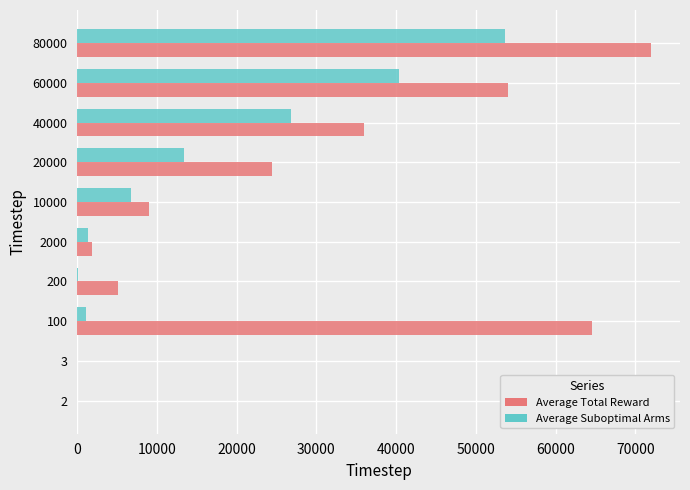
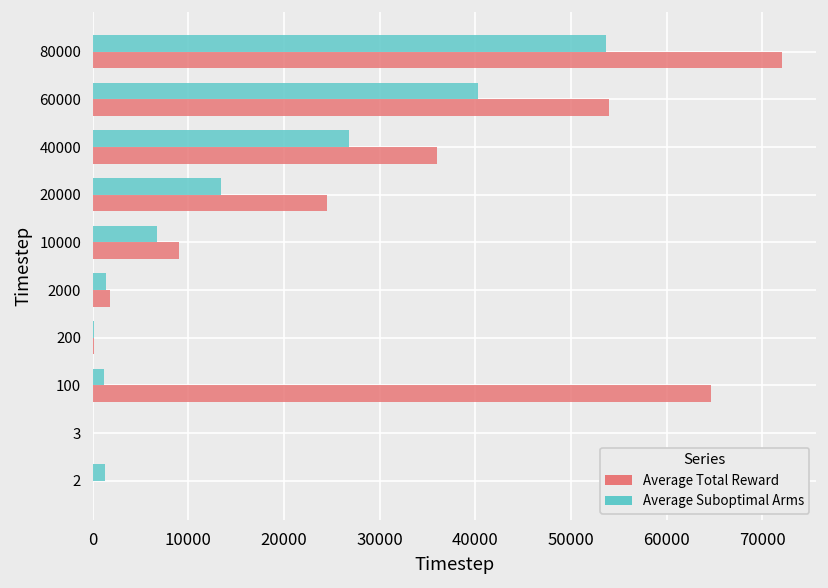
Average Total Reward, 200: 5000 -> 0
Average Suboptimal Arms, 2: 0 -> 1000
